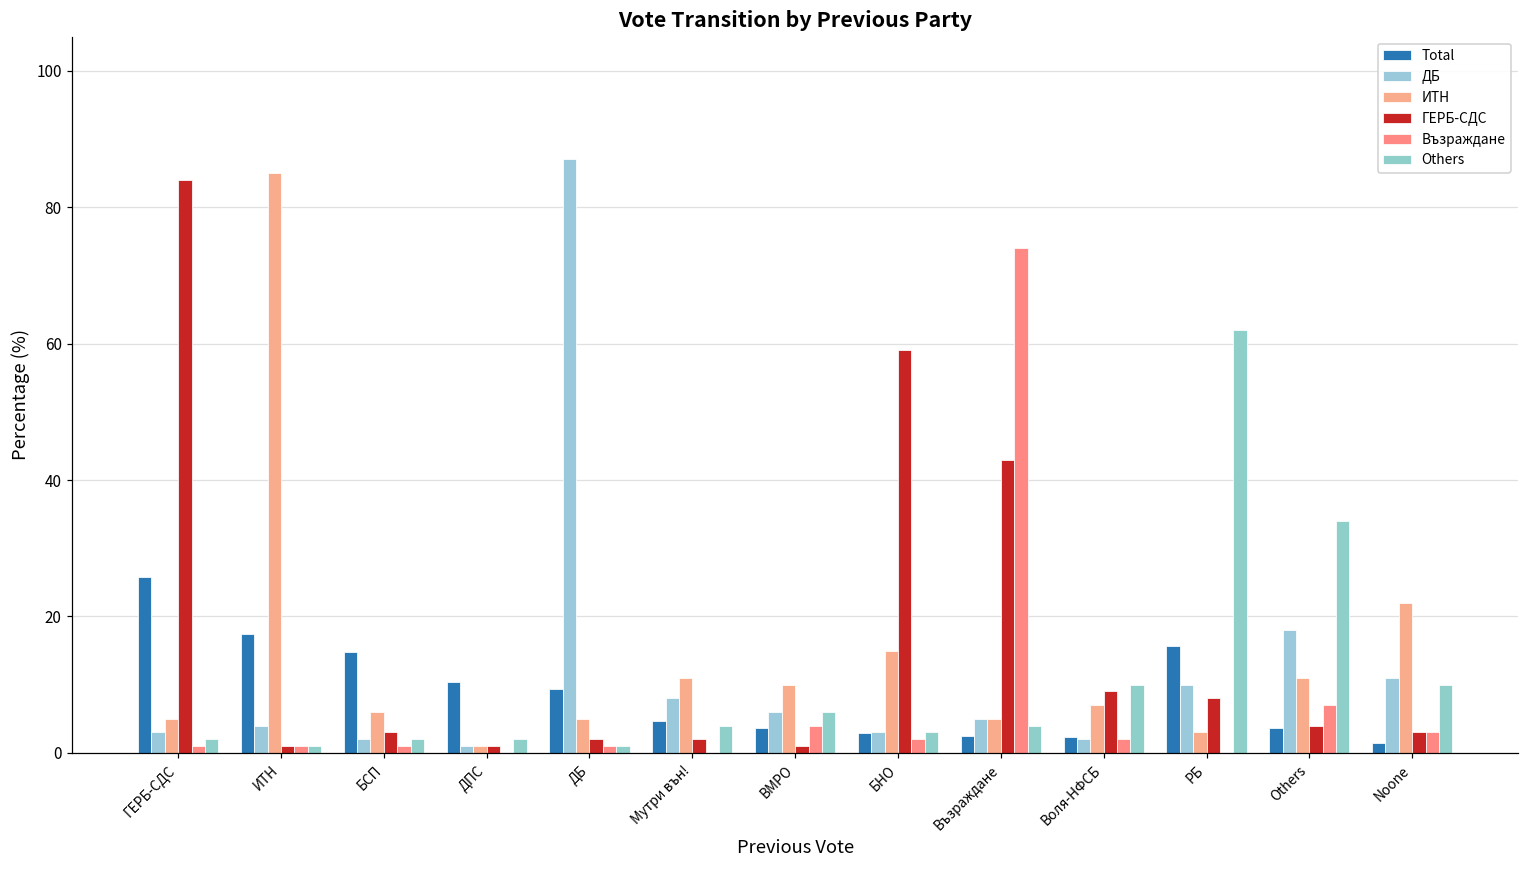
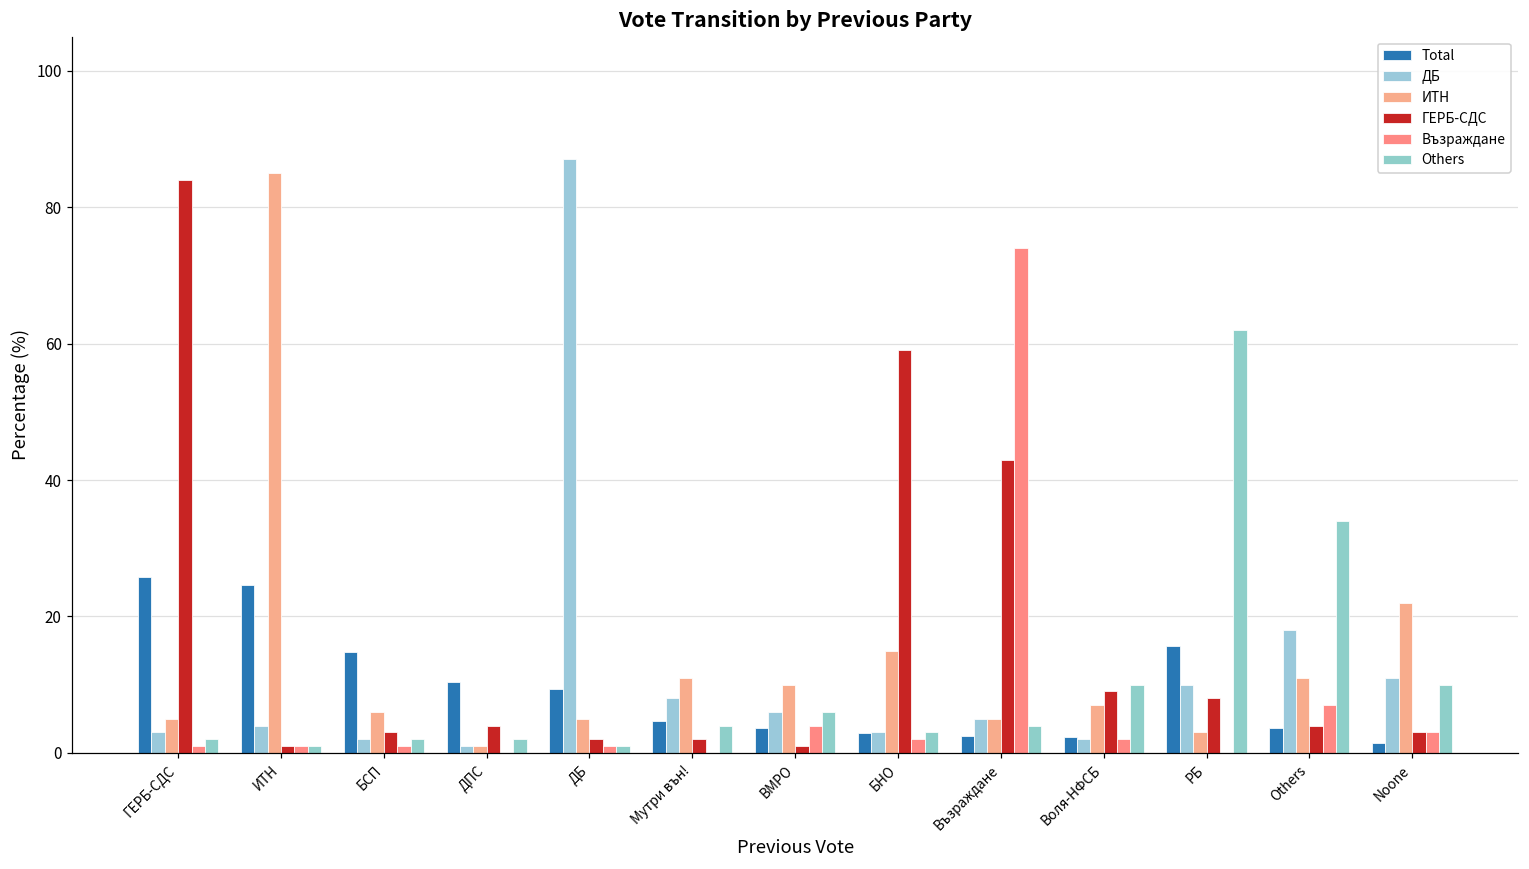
Total, ИТН: 17 -> 25
ГЕРБ-СДС, ДПС: 1 -> 4
